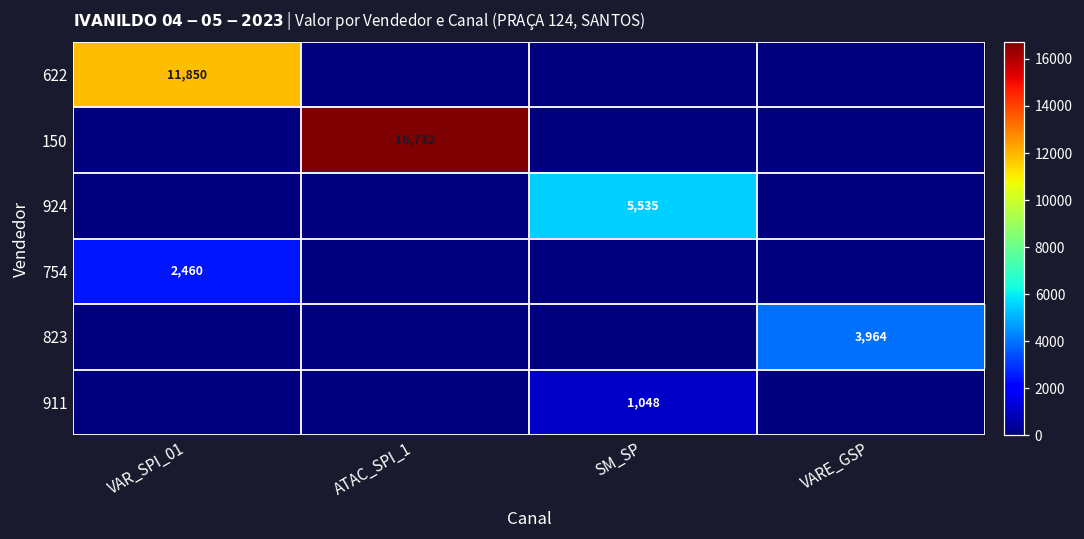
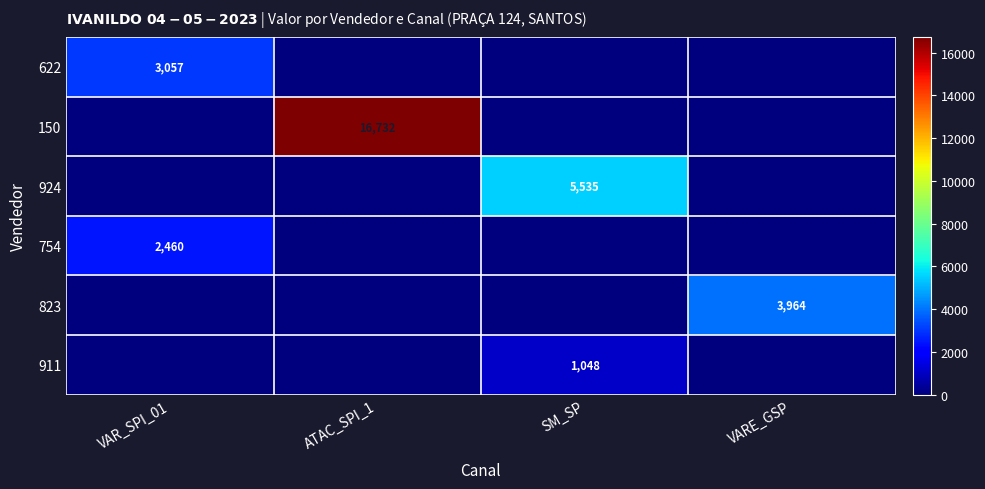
622, VAR_SPI_01: 11,850 -> 3,057
